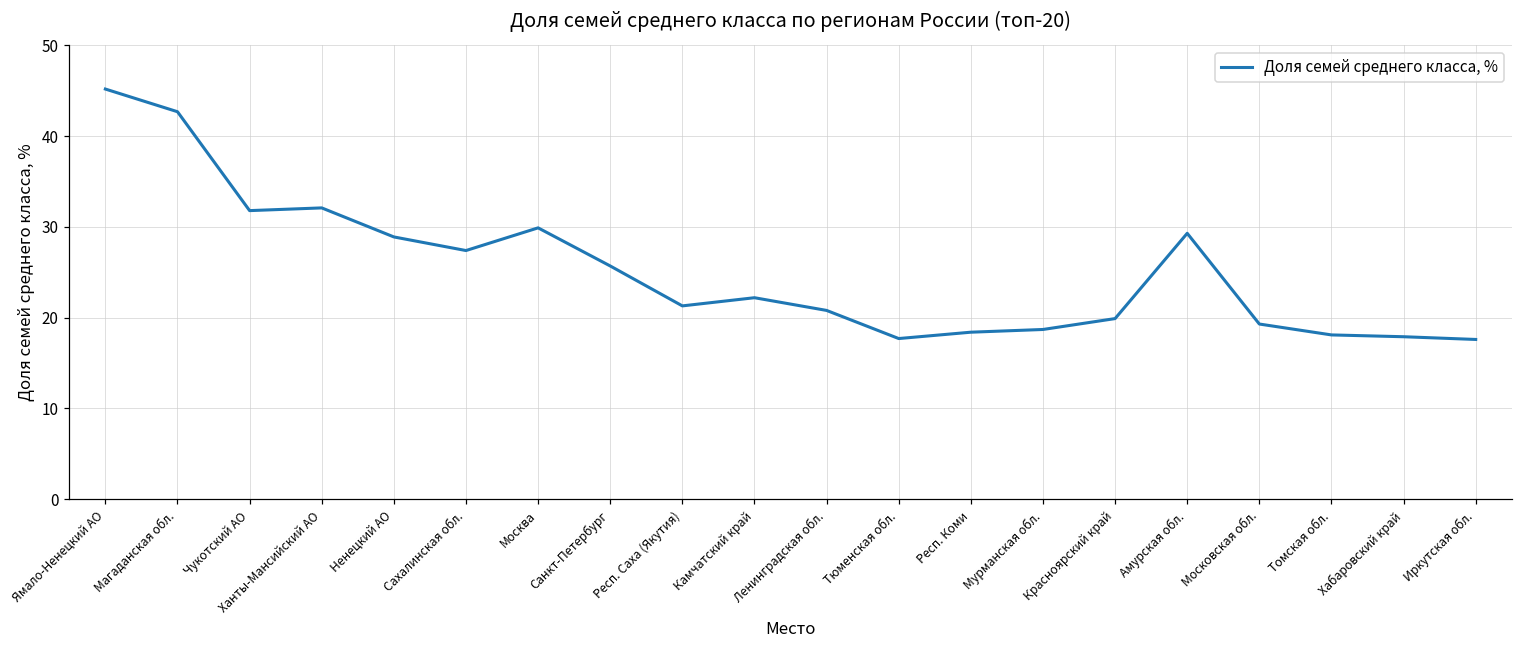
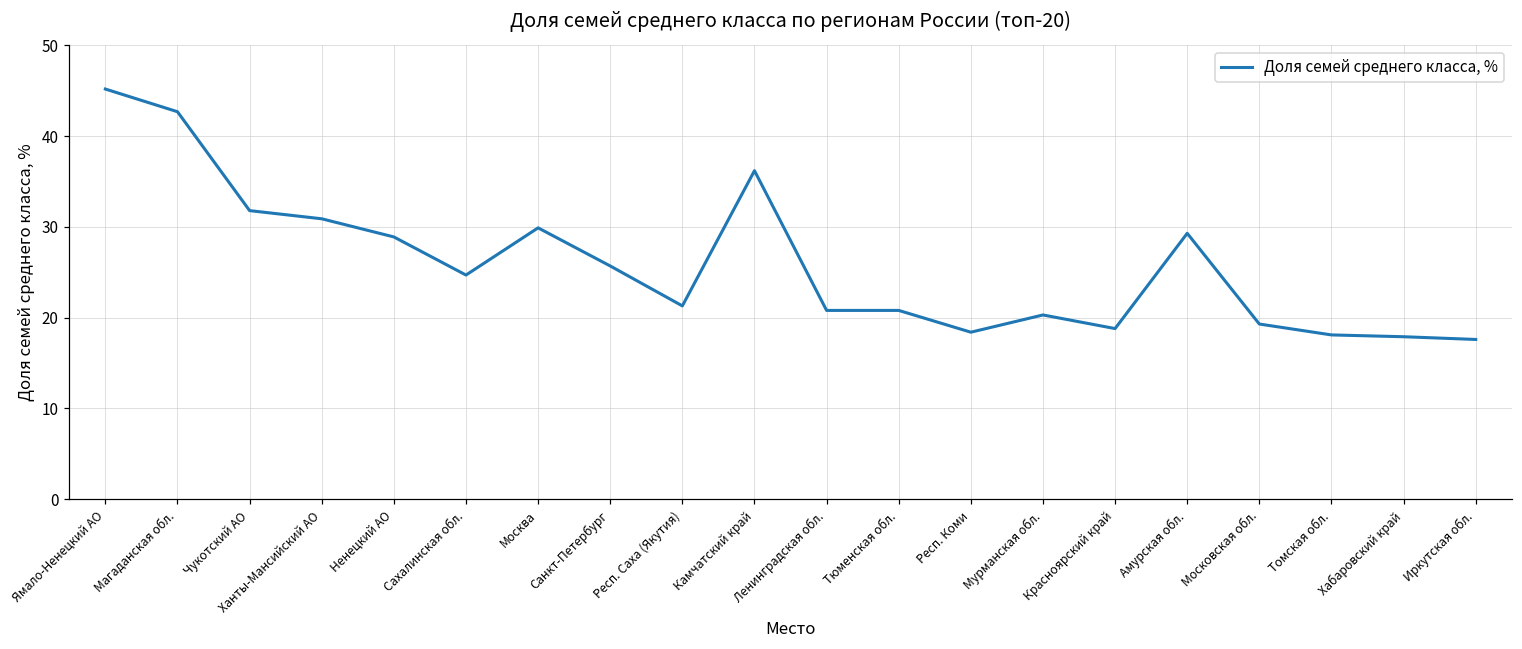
Ханты-Мансийский АО: 32 -> 31
Сахалинская обл.: 27 -> 25
Камчатский край: 22 -> 36
Тюменская обл.: 18 -> 21
Мурманская обл.: 19 -> 20
Красноярский край: 20 -> 19
